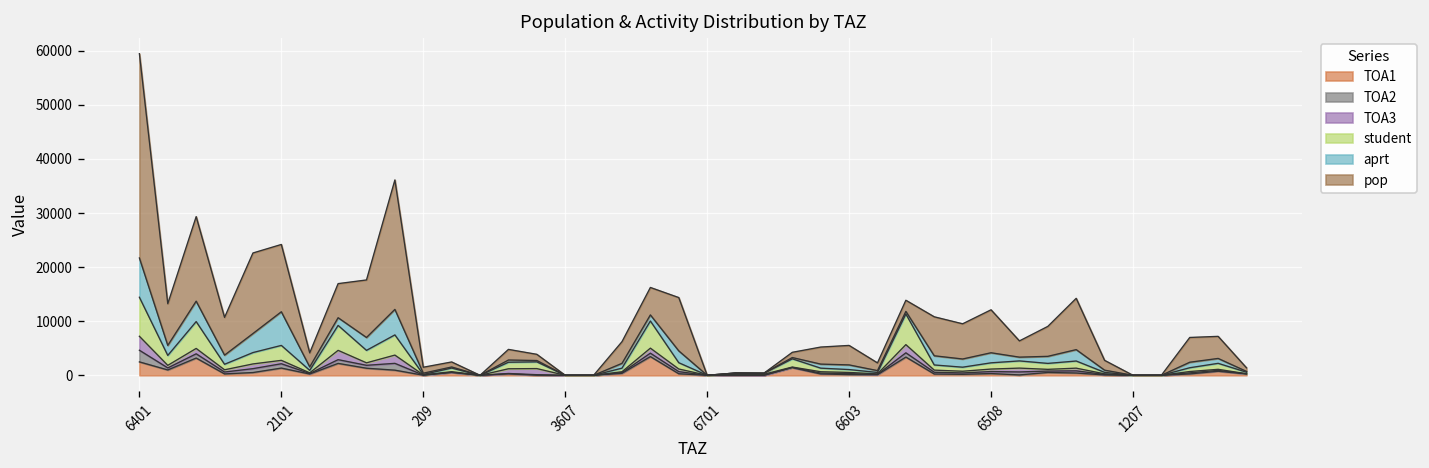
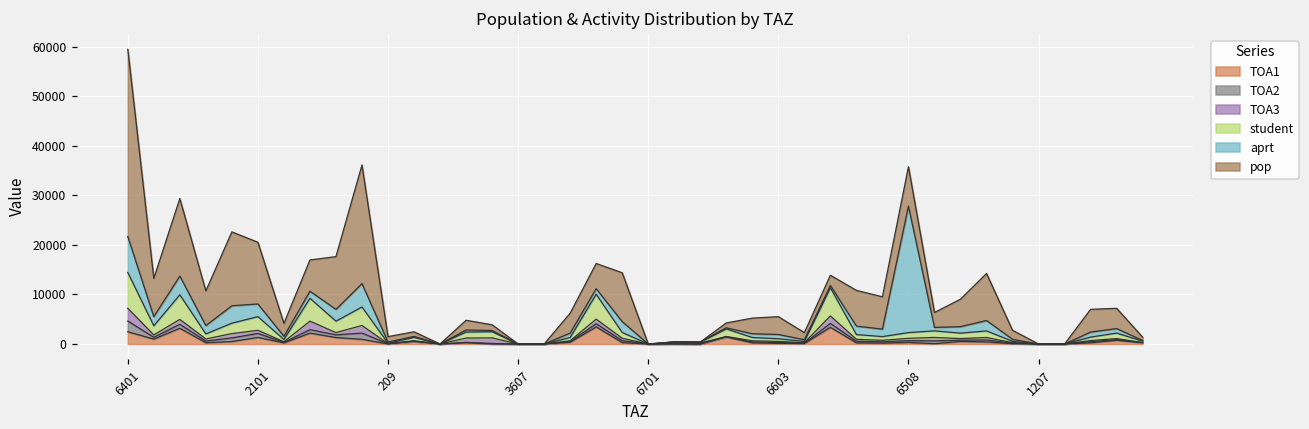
aprt, 2101: 6000 -> 3000
aprt, 6508: 2000 -> 26000
